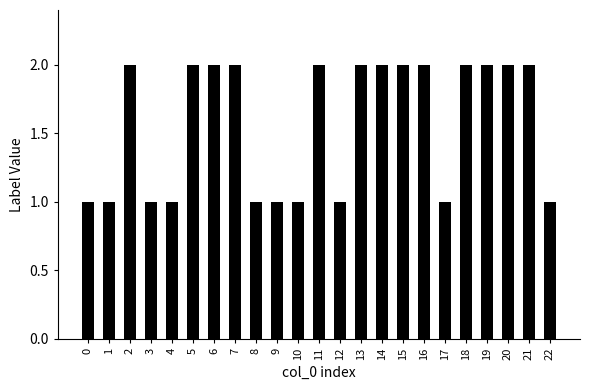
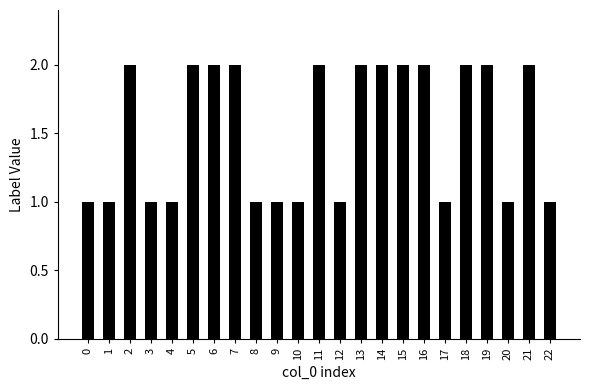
20: 2 -> 1
